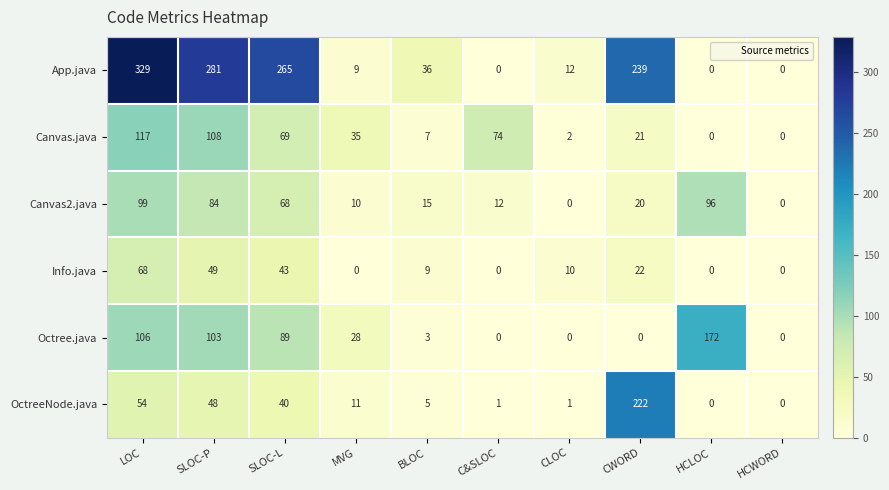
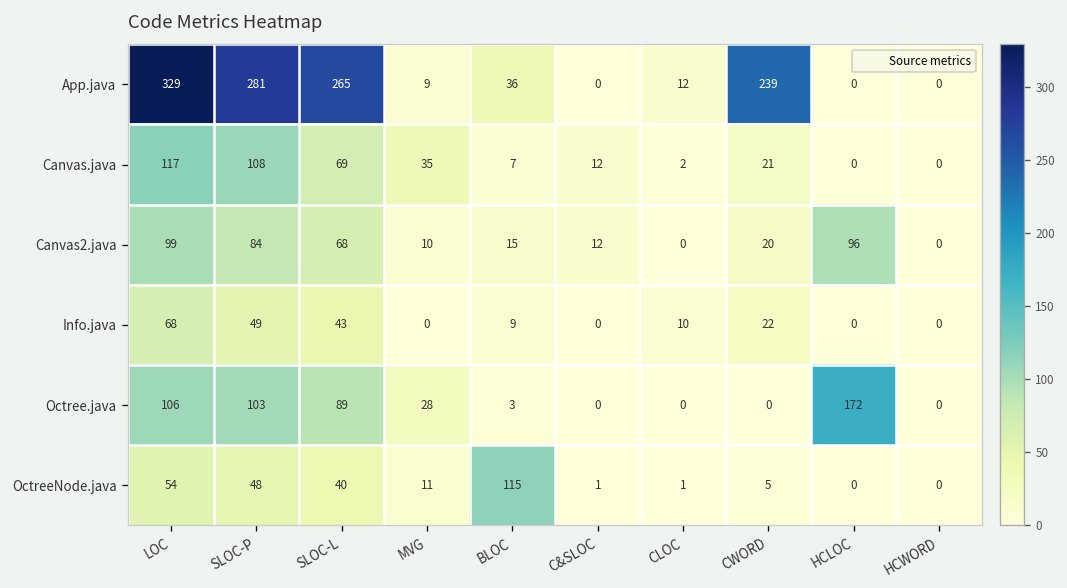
Canvas.java, C&SLOC: 74 -> 12
OctreeNode.java, BLOC: 5 -> 115
OctreeNode.java, CWORD: 222 -> 5
